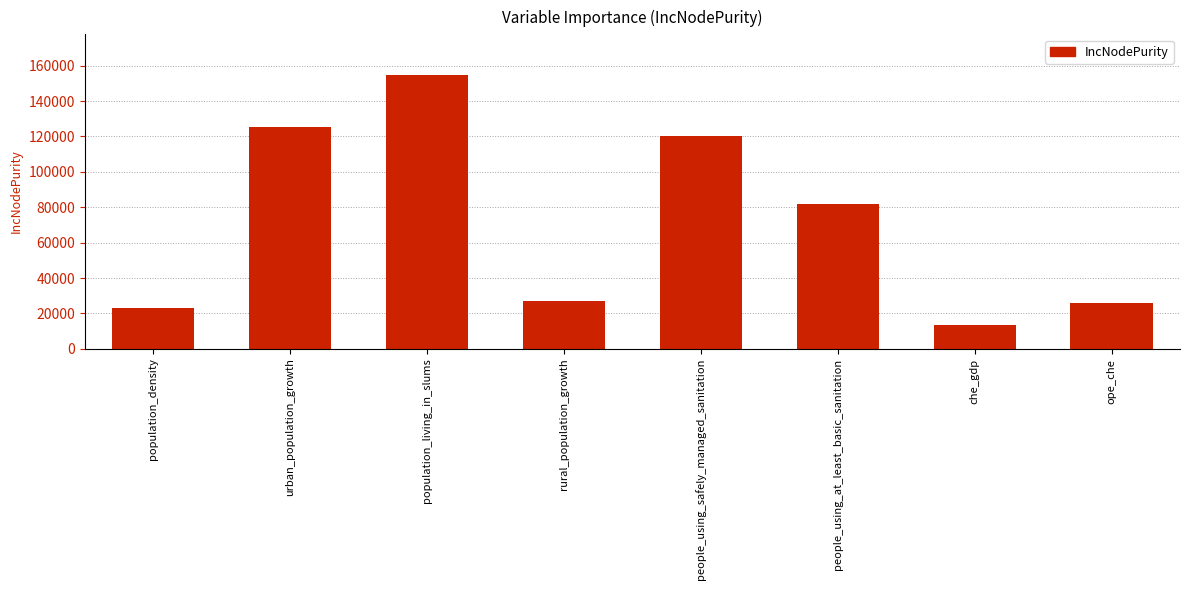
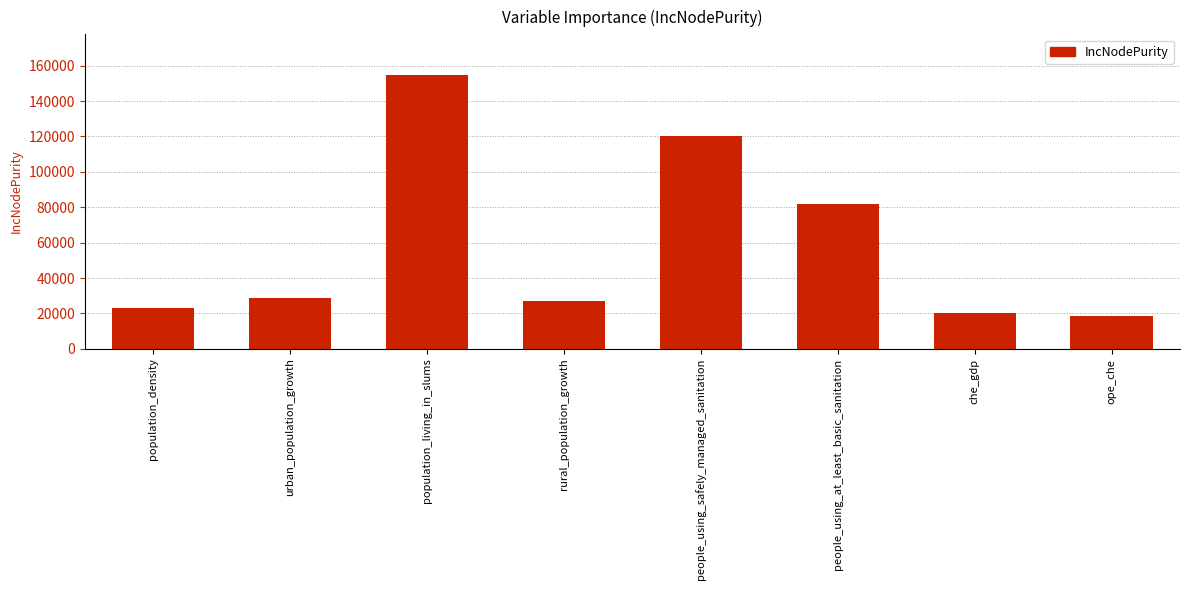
urban_population_growth: 126000 -> 29000
che_gdp: 13000 -> 20000
ope_che: 26000 -> 18000
